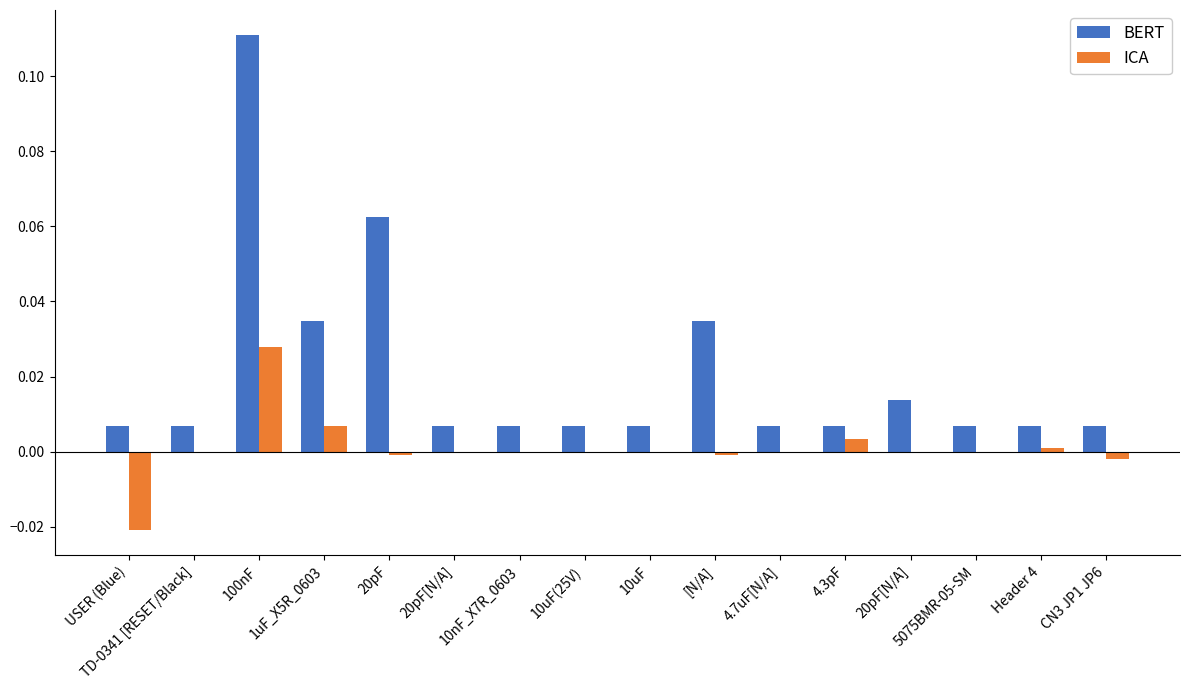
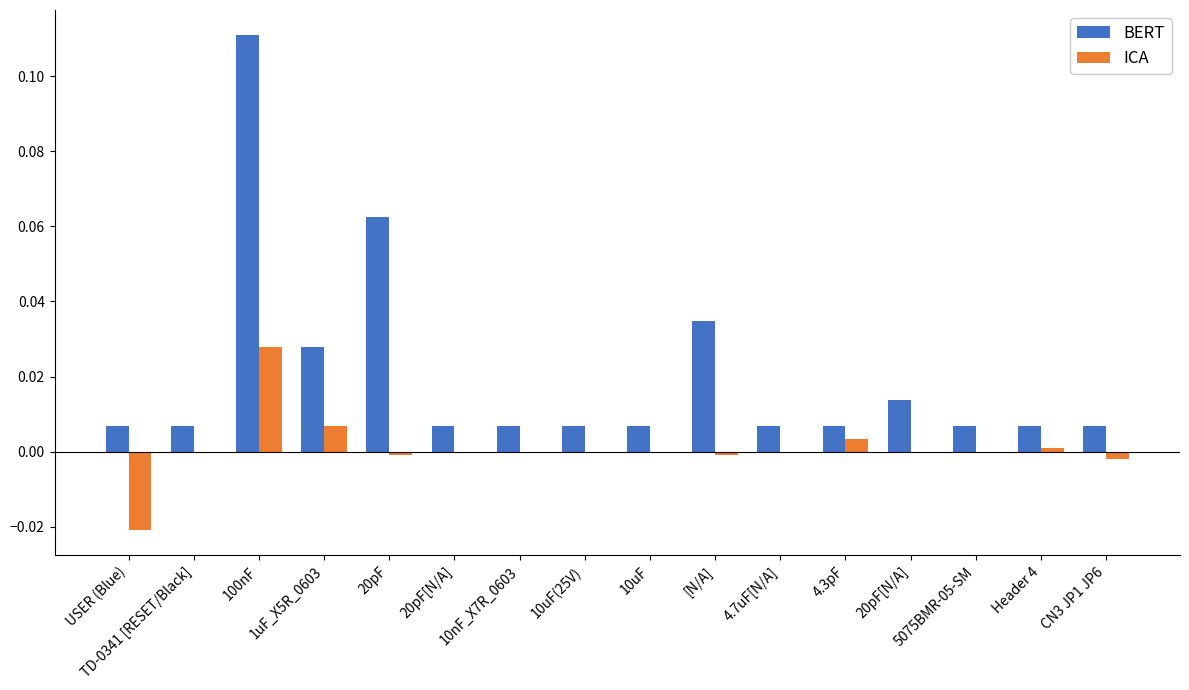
BERT, 1uF_X5R_0603: 0.035 -> 0.028
